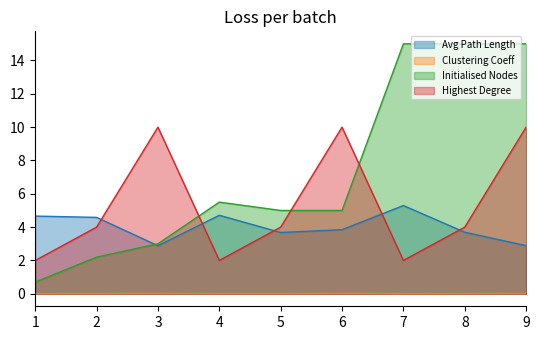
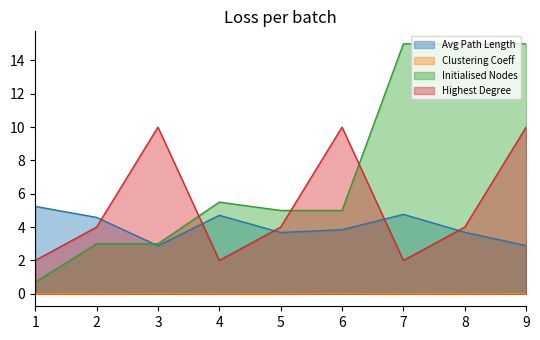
Avg Path Length, 1: 4.7 -> 5.2
Initialised Nodes, 2: 2.2 -> 3.0
Avg Path Length, 7: 5.3 -> 4.8
